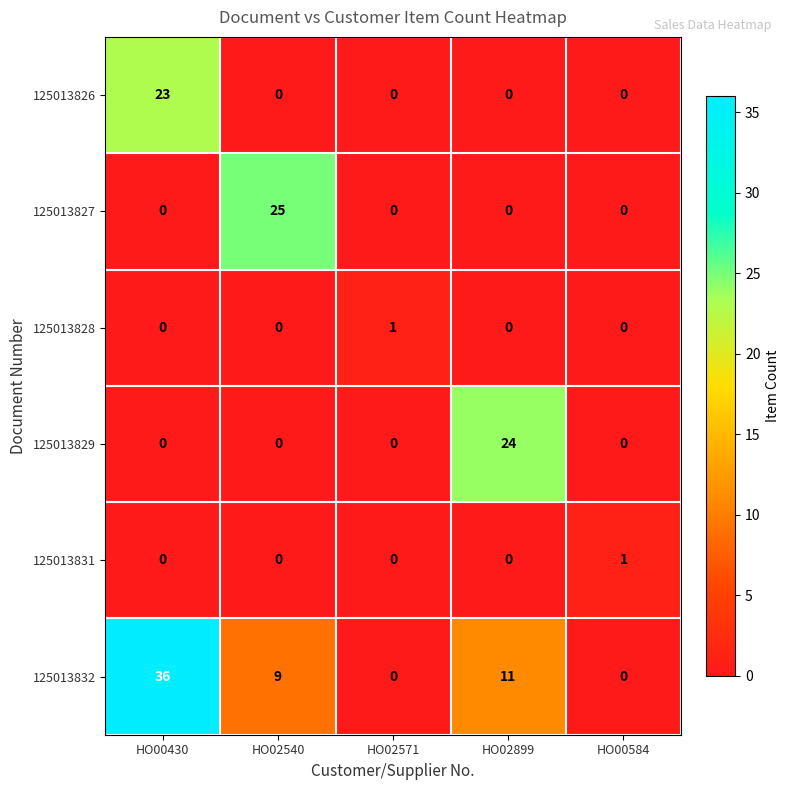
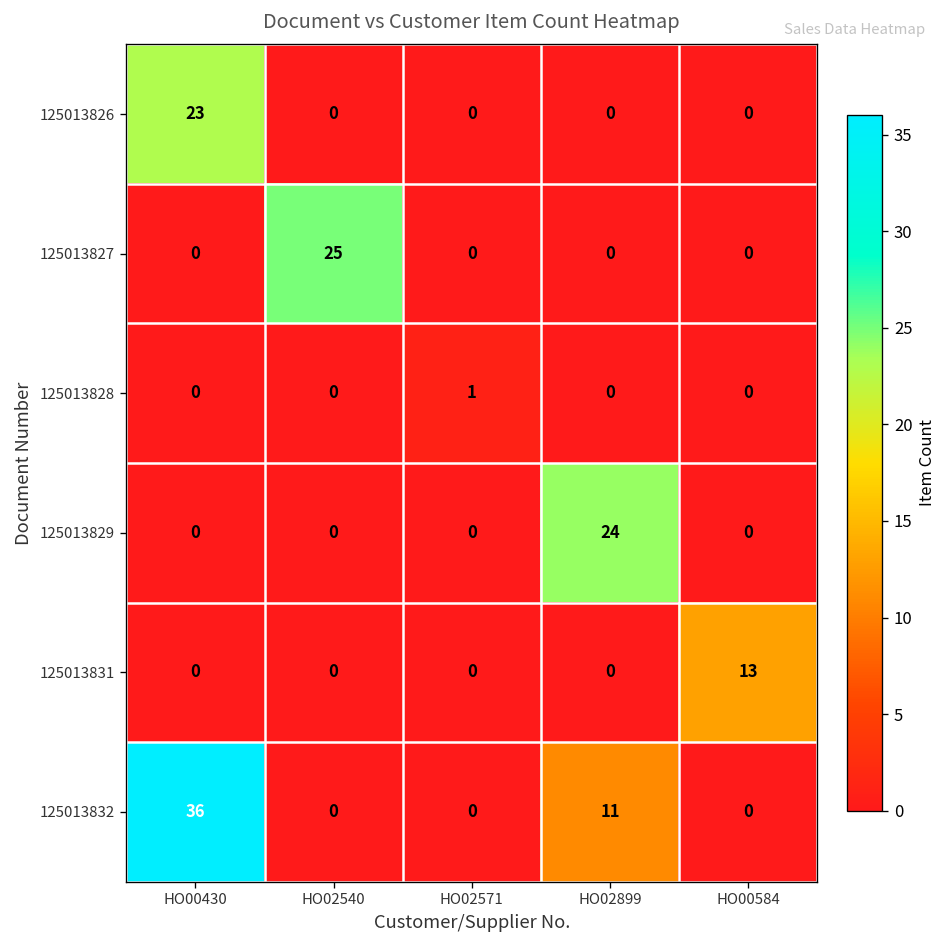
125013831, HO00584: 1 -> 13
125013832, HO02540: 9 -> 0
